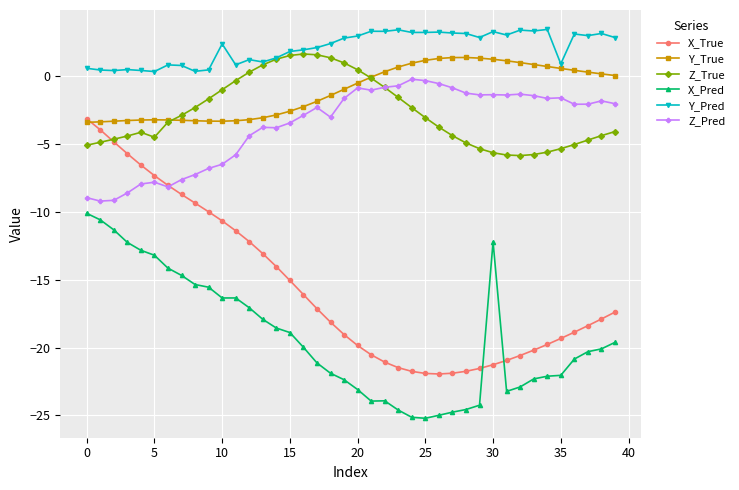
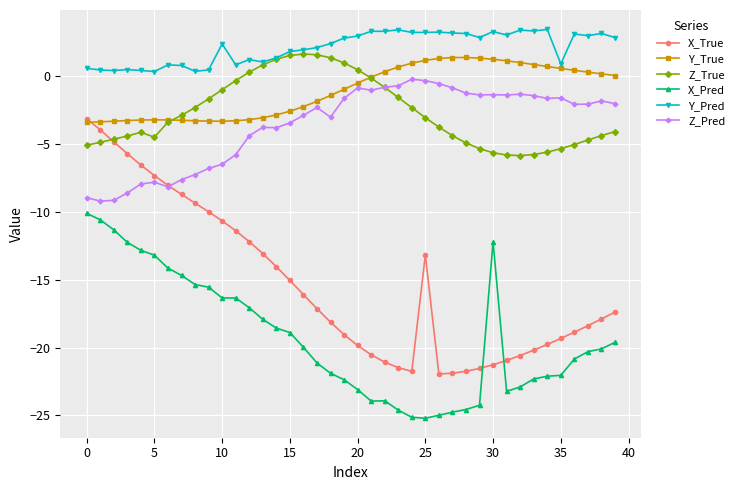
X_True, 25: -21.9 -> -13.2
